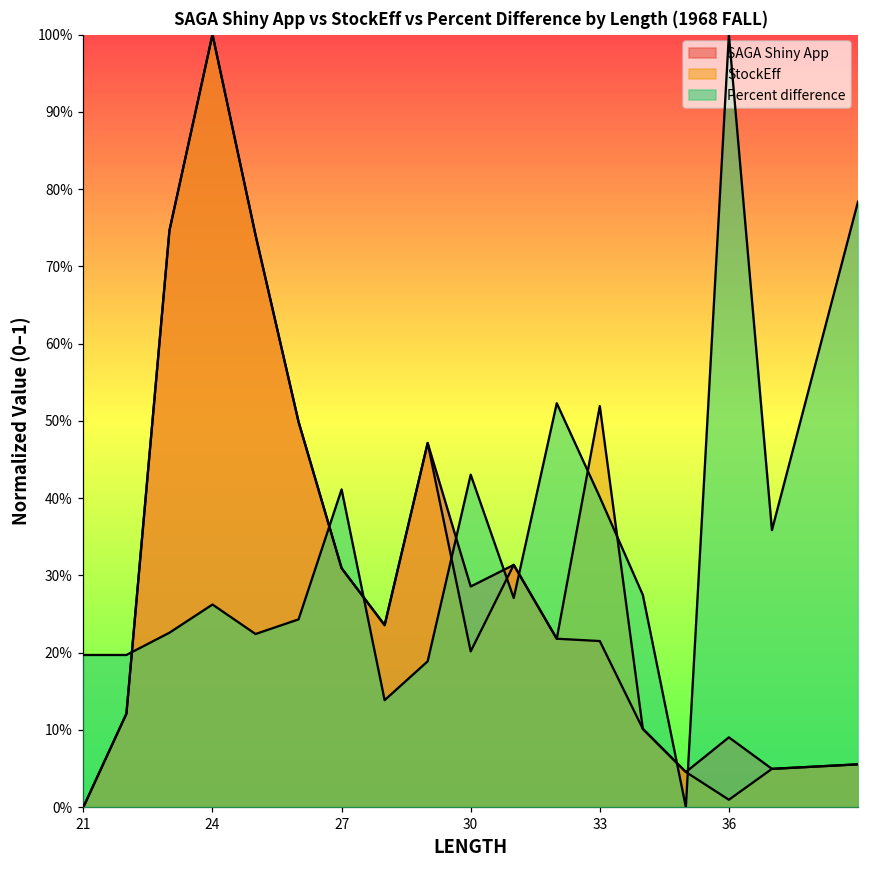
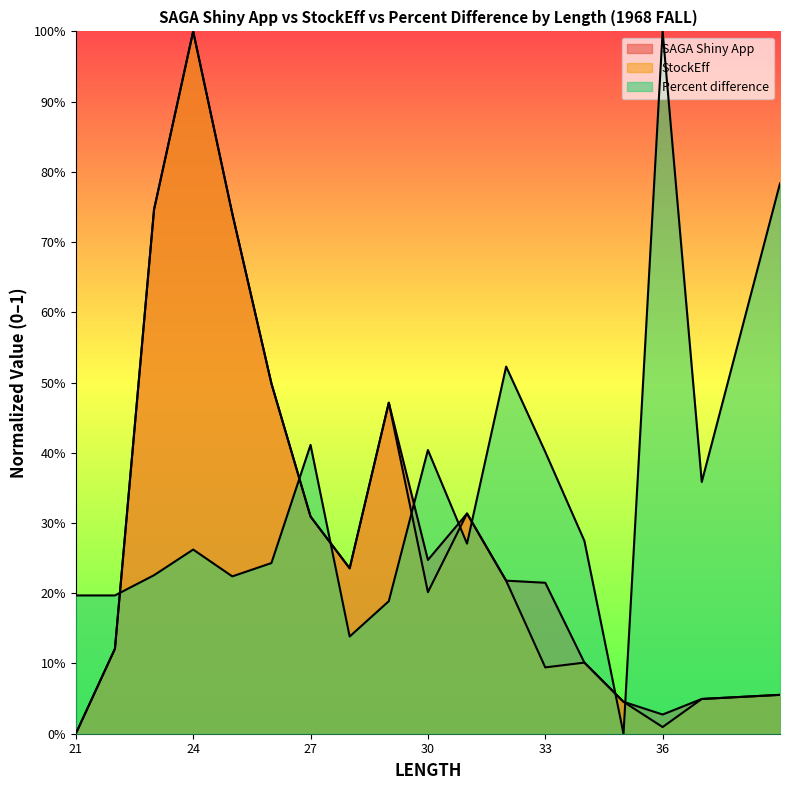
SAGA Shiny App, 30: 29% -> 25%
Percent difference, 30: 43% -> 40%
StockEff, 33: 52% -> 9%
SAGA Shiny App, 36: 9% -> 3%
